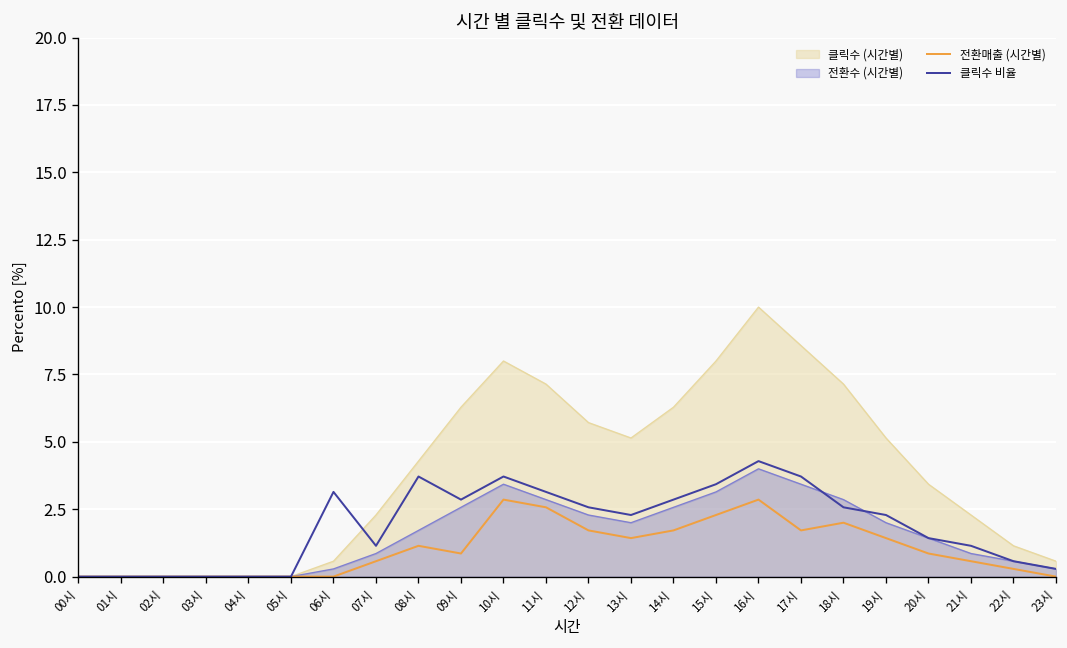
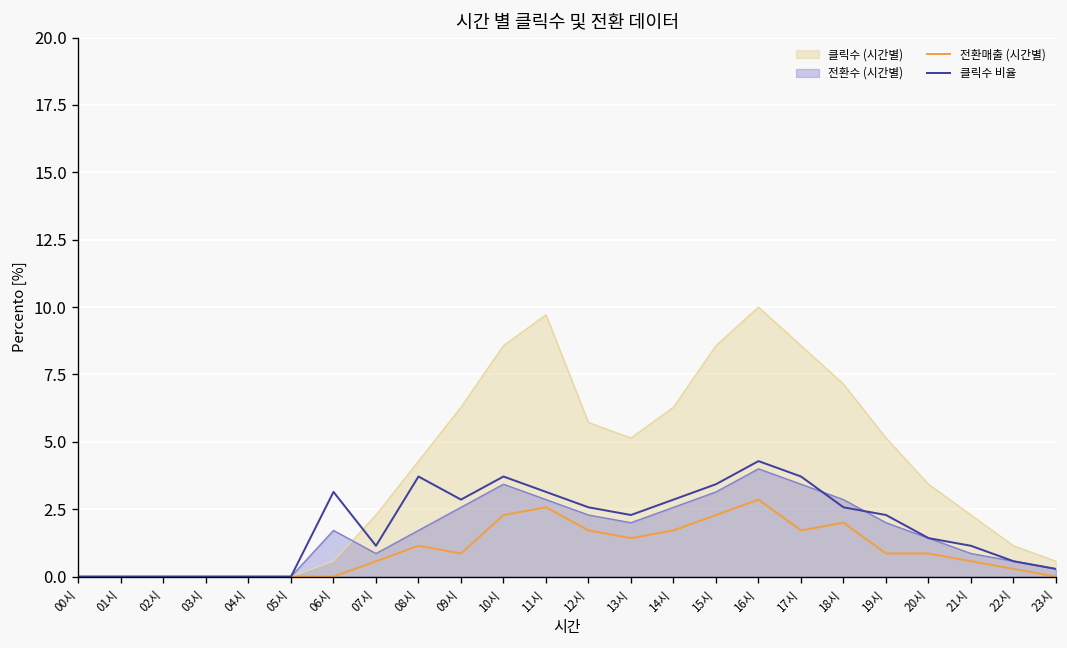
전환수 (시간별), 06시: 0.3 -> 1.7
클릭수 (시간별), 10시: 8.0 -> 8.6
전환매출 (시간별), 10시: 2.9 -> 2.3
클릭수 (시간별), 11시: 7.1 -> 9.7
클릭수 (시간별), 15시: 8.0 -> 8.6
전환매출 (시간별), 19시: 1.4 -> 0.9
